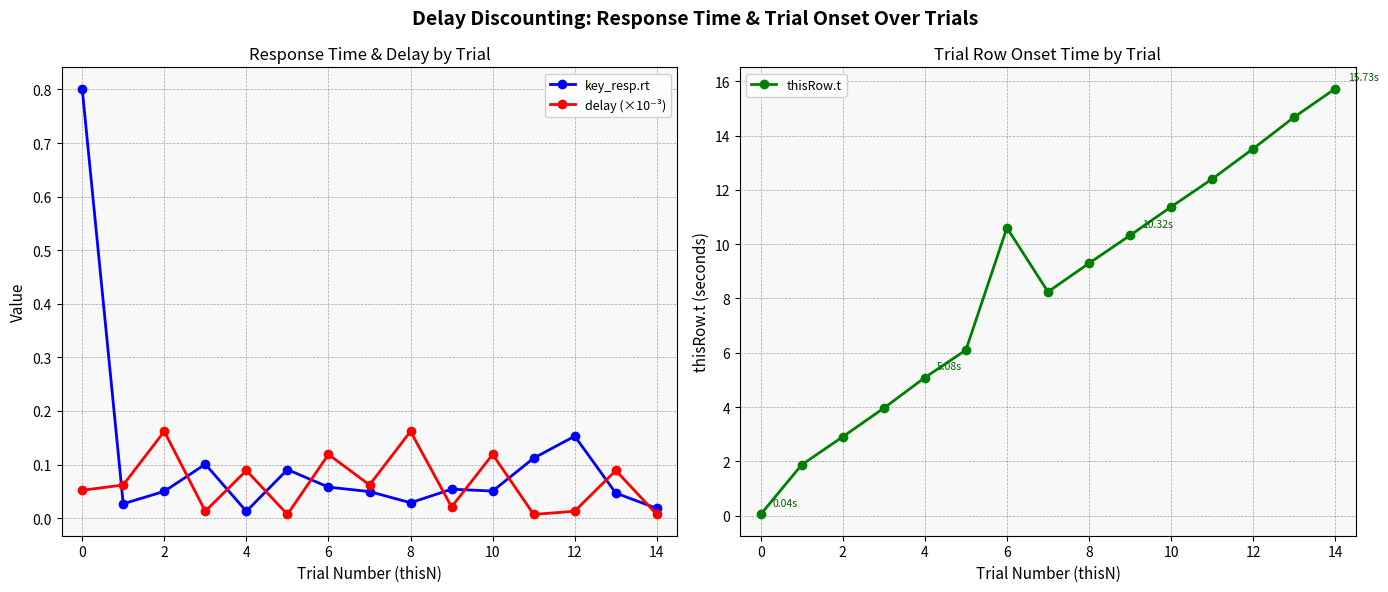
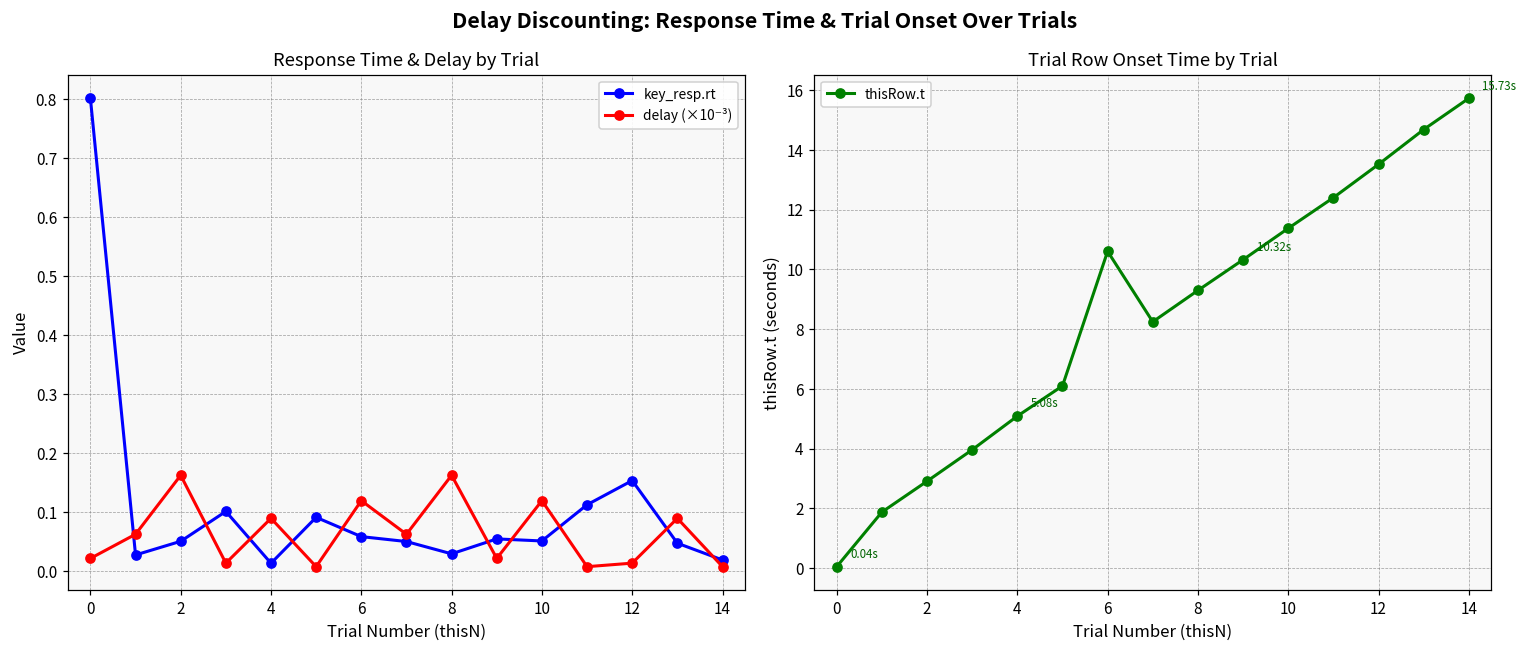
Response Time & Delay by Trial, delay (×10⁻³), 0: 0.05 -> 0.02
